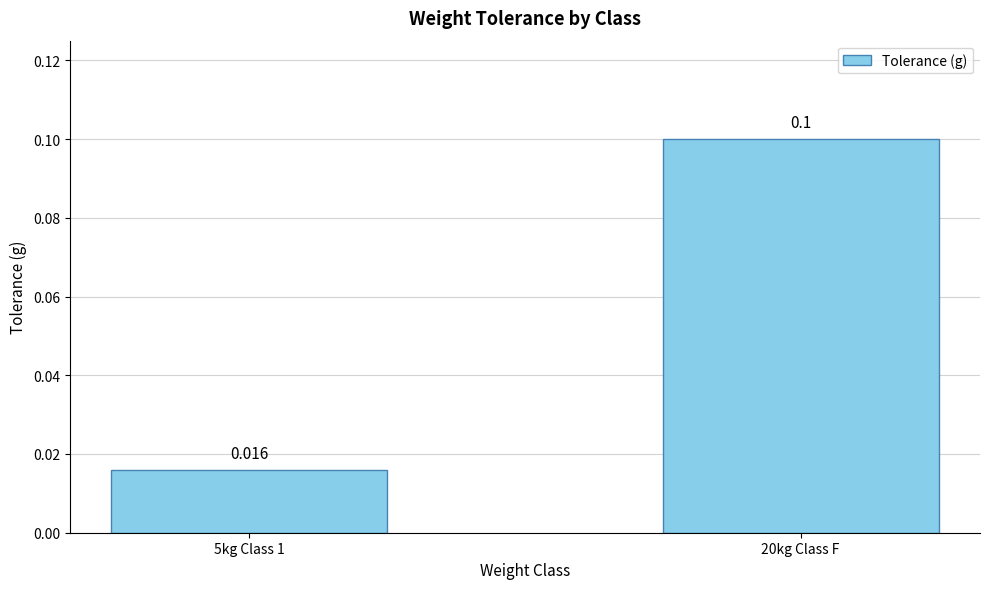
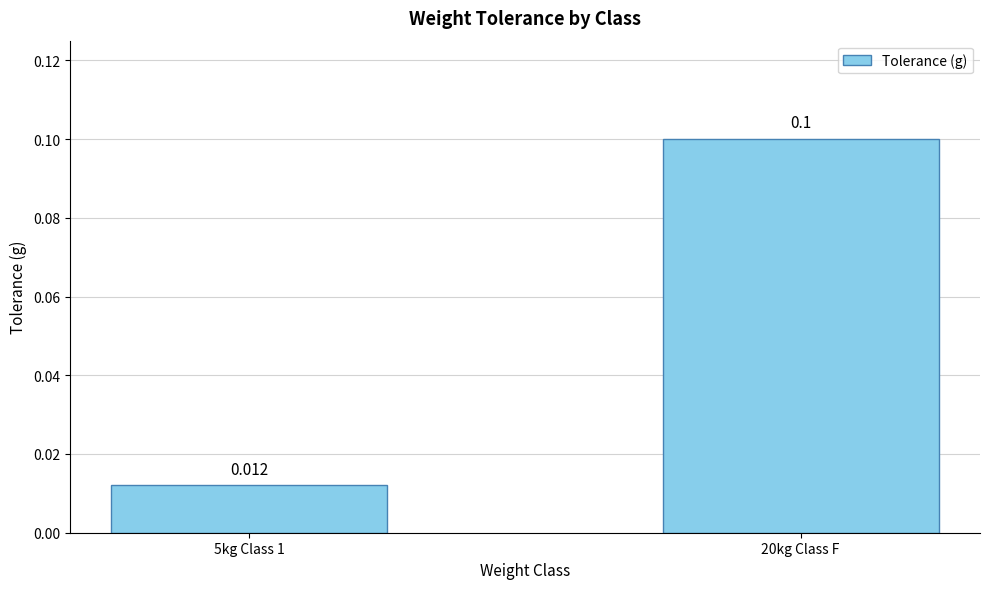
5kg Class 1: 0.016 -> 0.012
